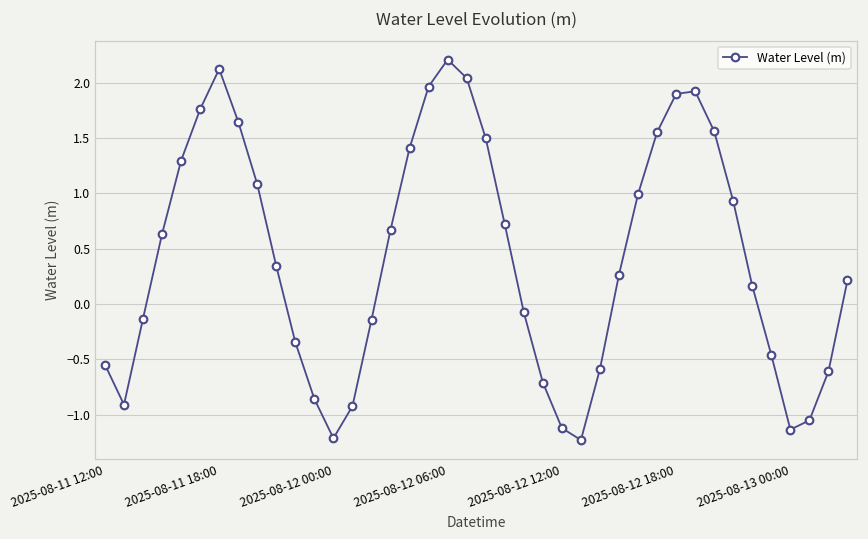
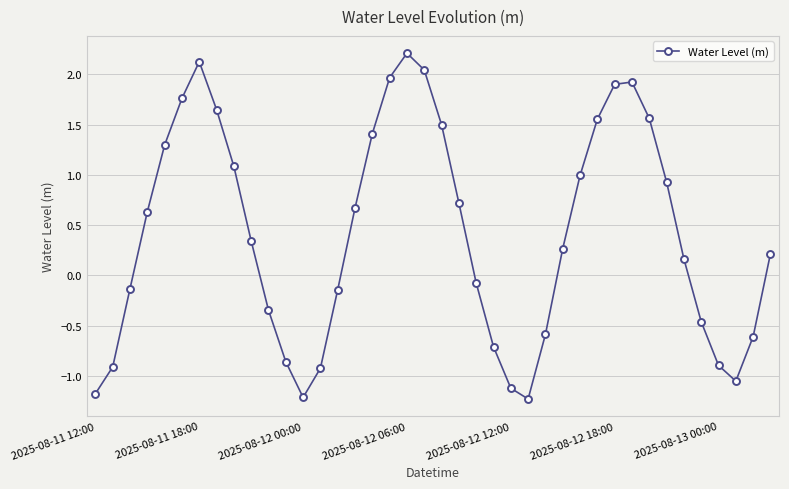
2025-08-11 12:00: -0.55 -> -1.18
2025-08-13 00:00: -1.14 -> -0.90
